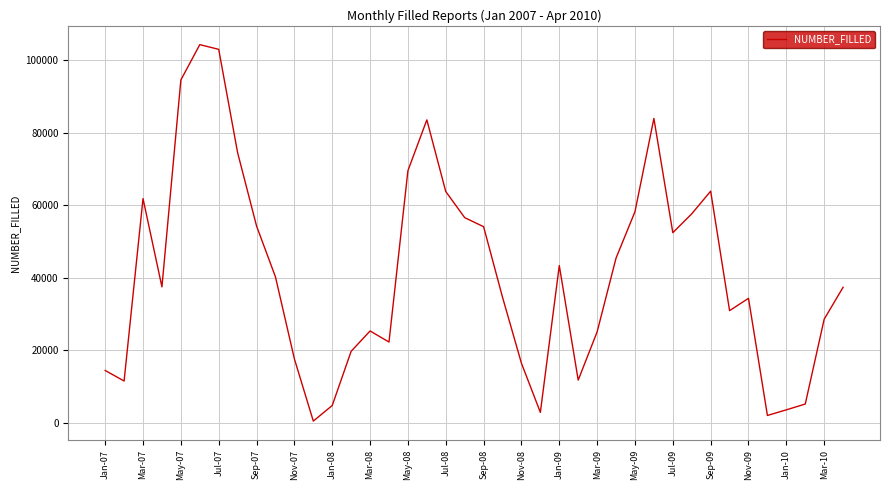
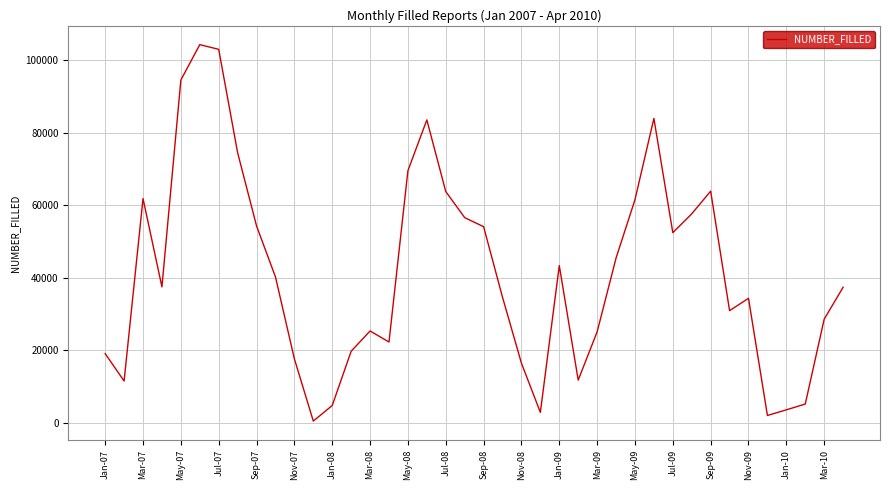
Jan-07: 14000 -> 19000
May-09: 58000 -> 62000
